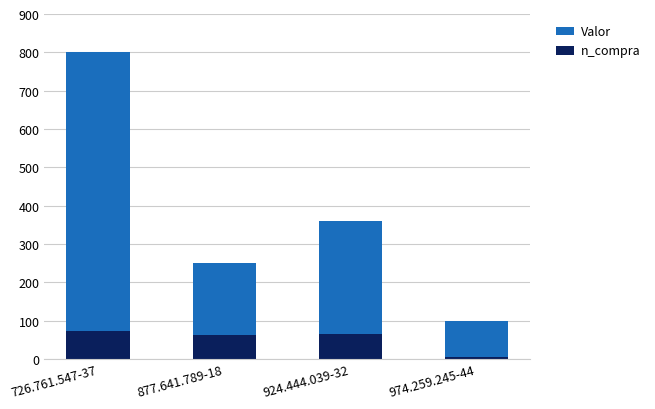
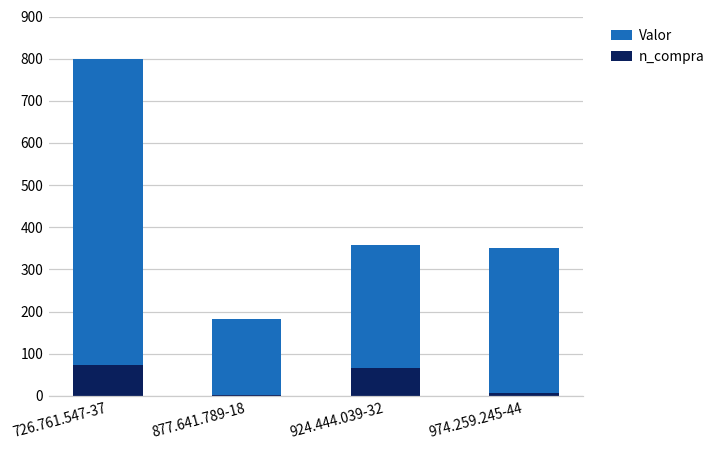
Valor, 877.641.789-18: 250 -> 180
n_compra, 877.641.789-18: 60 -> 0
Valor, 974.259.245-44: 100 -> 350
